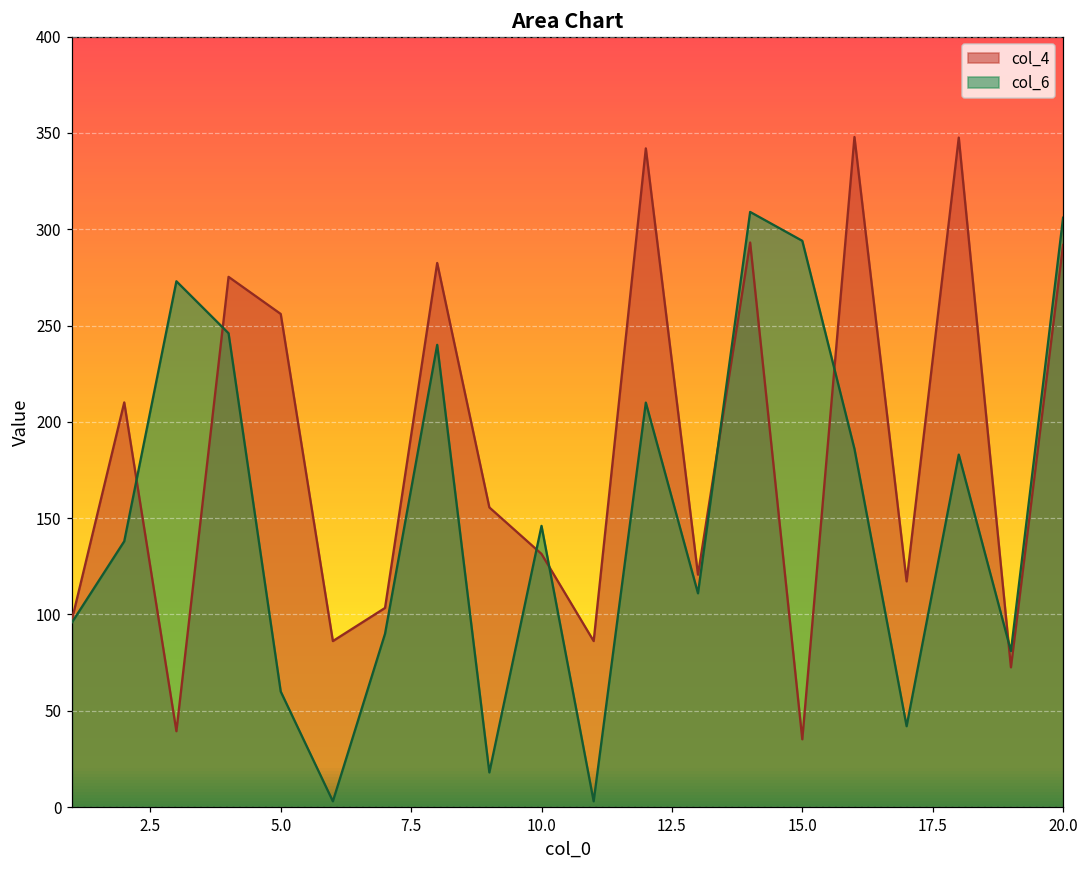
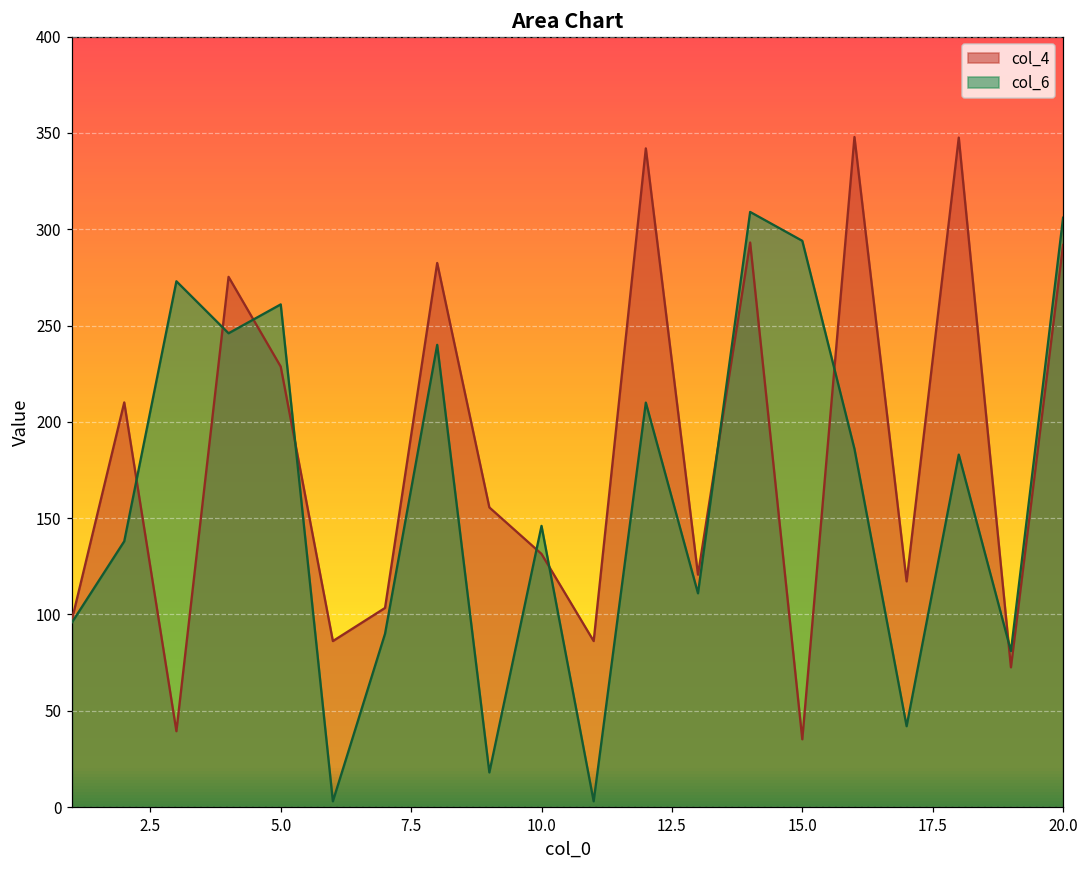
col_4, 5.0: 256 -> 229
col_6, 5.0: 60 -> 261
